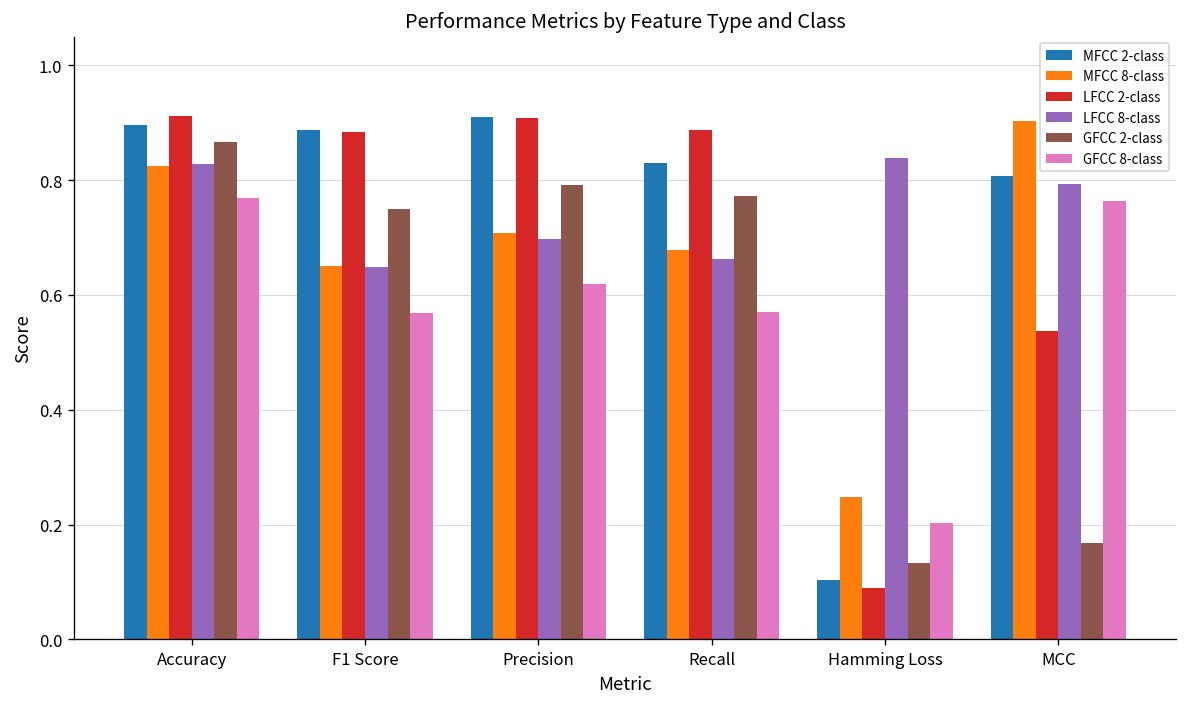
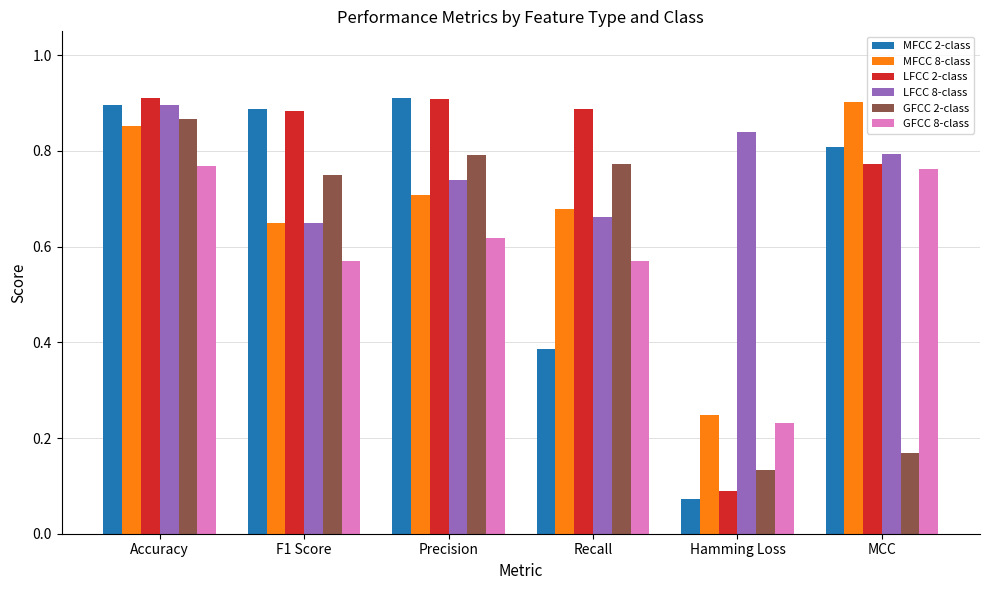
MFCC 8-class, Accuracy: 0.82 -> 0.85
LFCC 8-class, Accuracy: 0.83 -> 0.90
LFCC 8-class, Precision: 0.70 -> 0.74
MFCC 2-class, Recall: 0.83 -> 0.39
MFCC 2-class, Hamming Loss: 0.10 -> 0.07
GFCC 8-class, Hamming Loss: 0.20 -> 0.23
LFCC 2-class, MCC: 0.54 -> 0.77
